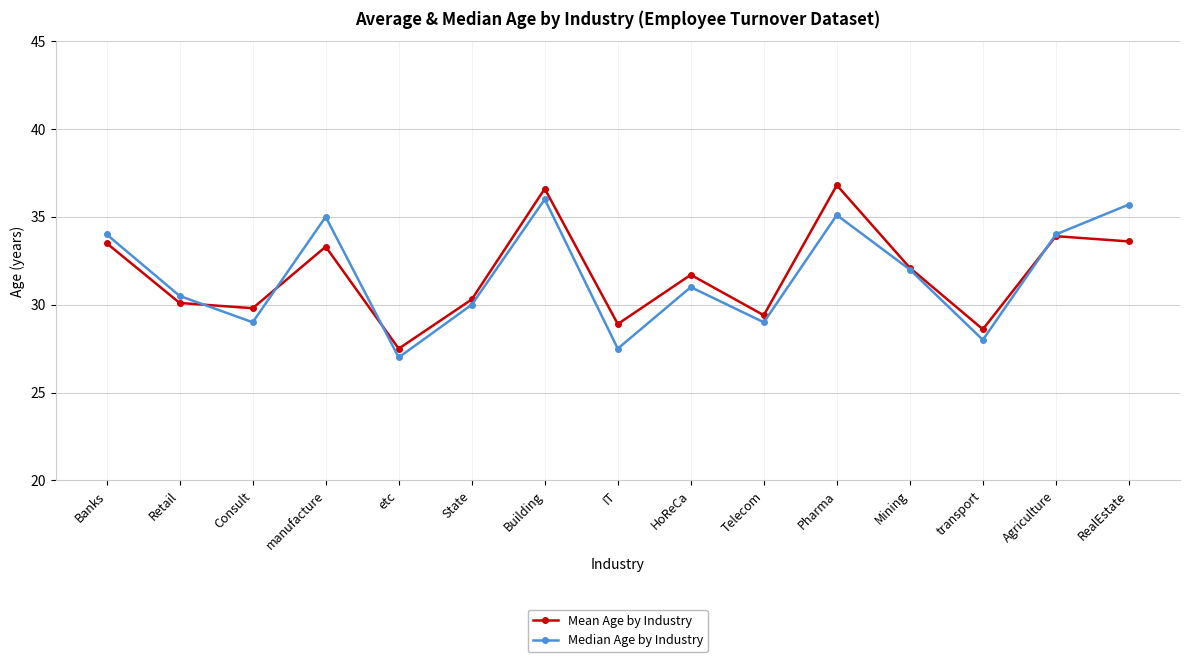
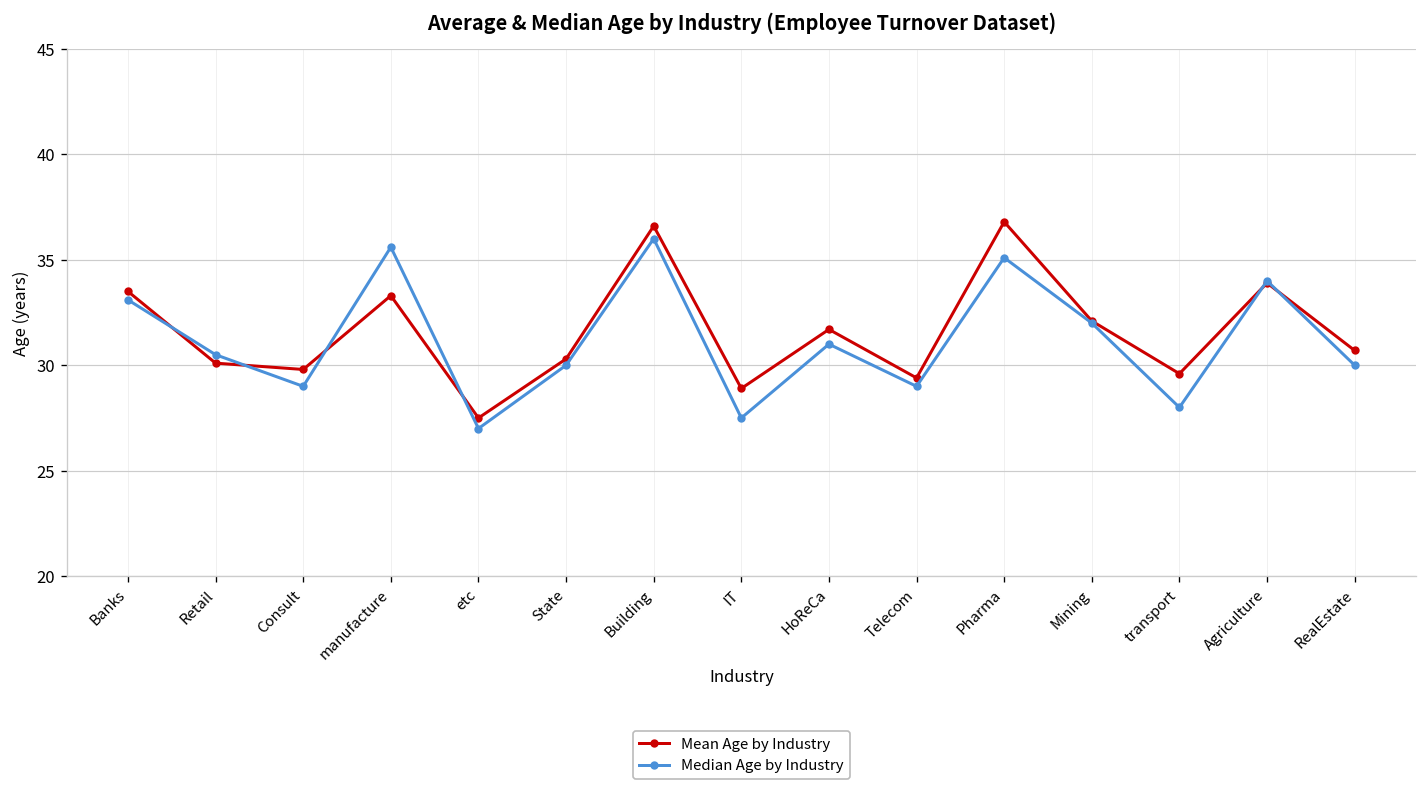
Median Age by Industry, Banks: 34.0 -> 33.1
Median Age by Industry, manufacture: 35.0 -> 35.6
Mean Age by Industry, transport: 28.6 -> 29.6
Mean Age by Industry, RealEstate: 33.6 -> 30.7
Median Age by Industry, RealEstate: 35.7 -> 30.0
